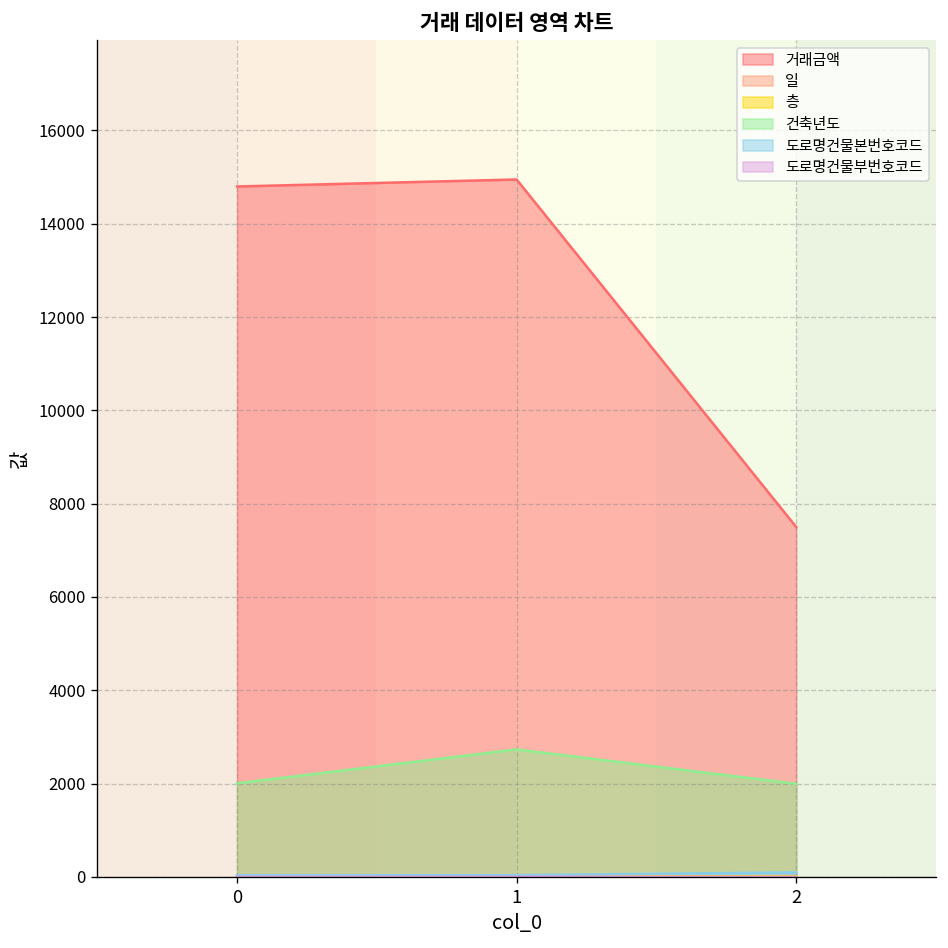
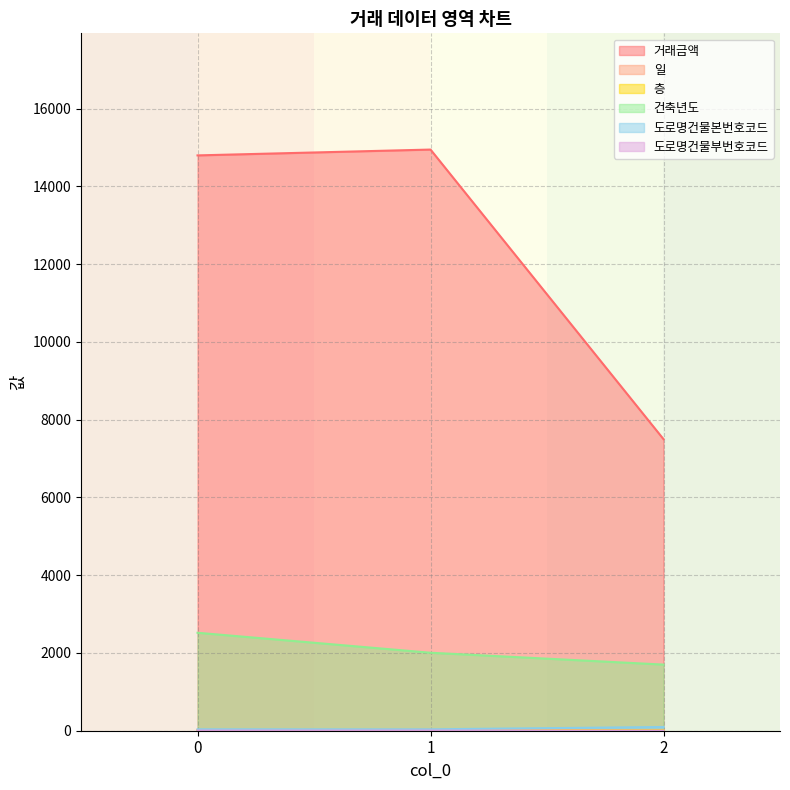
건축년도, 0: 2000 -> 2500
건축년도, 1: 2700 -> 2000
건축년도, 2: 2000 -> 1700
